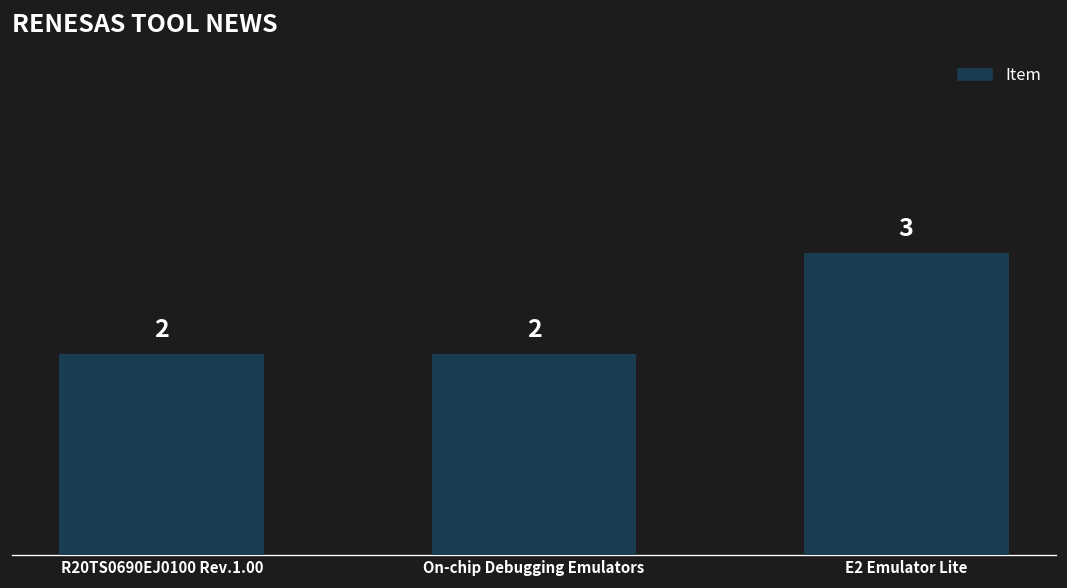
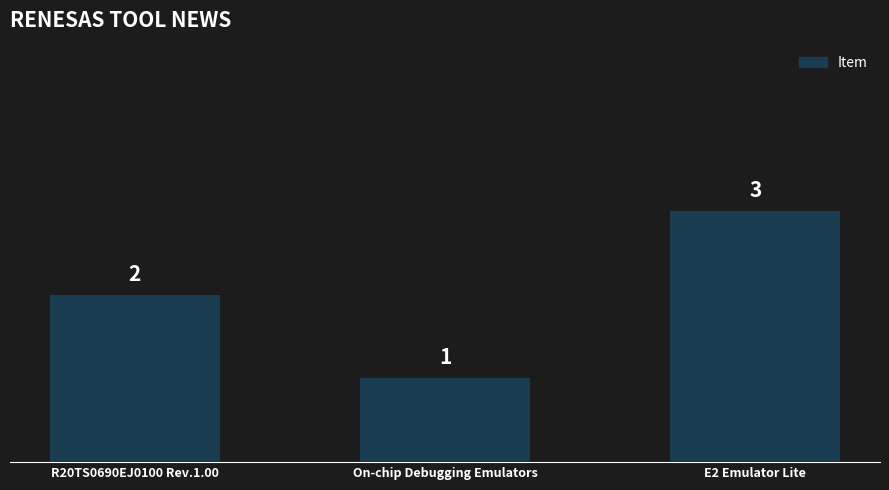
On-chip Debugging Emulators: 2 -> 1
